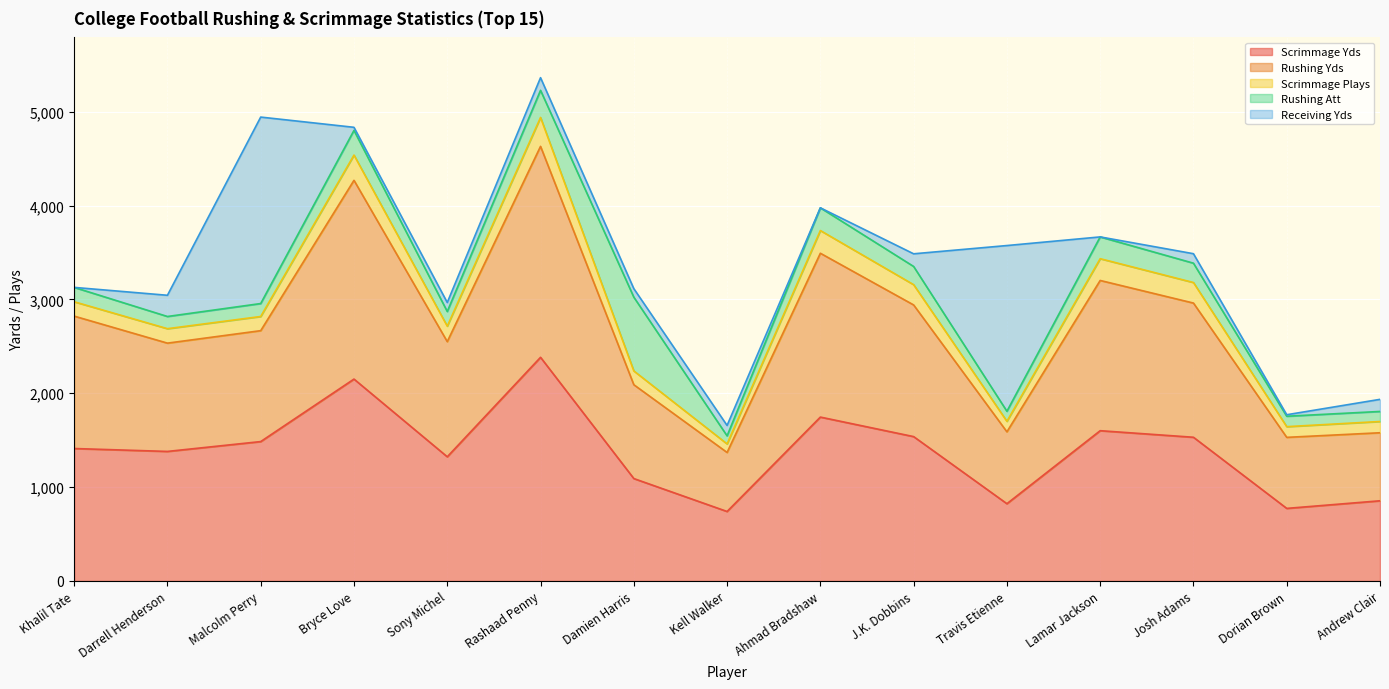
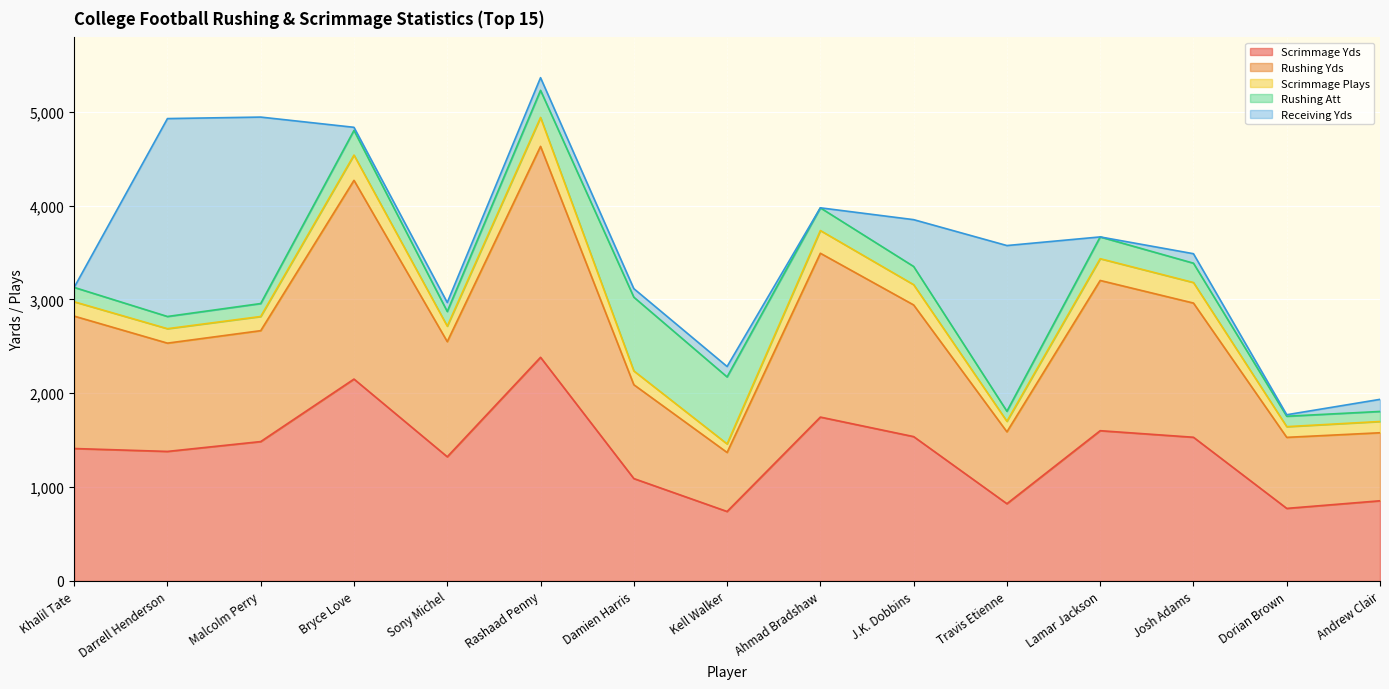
Receiving Yds, Darrell Henderson: 200 -> 2,100
Rushing Att, Kell Walker: 100 -> 700
Receiving Yds, J.K. Dobbins: 100 -> 500
